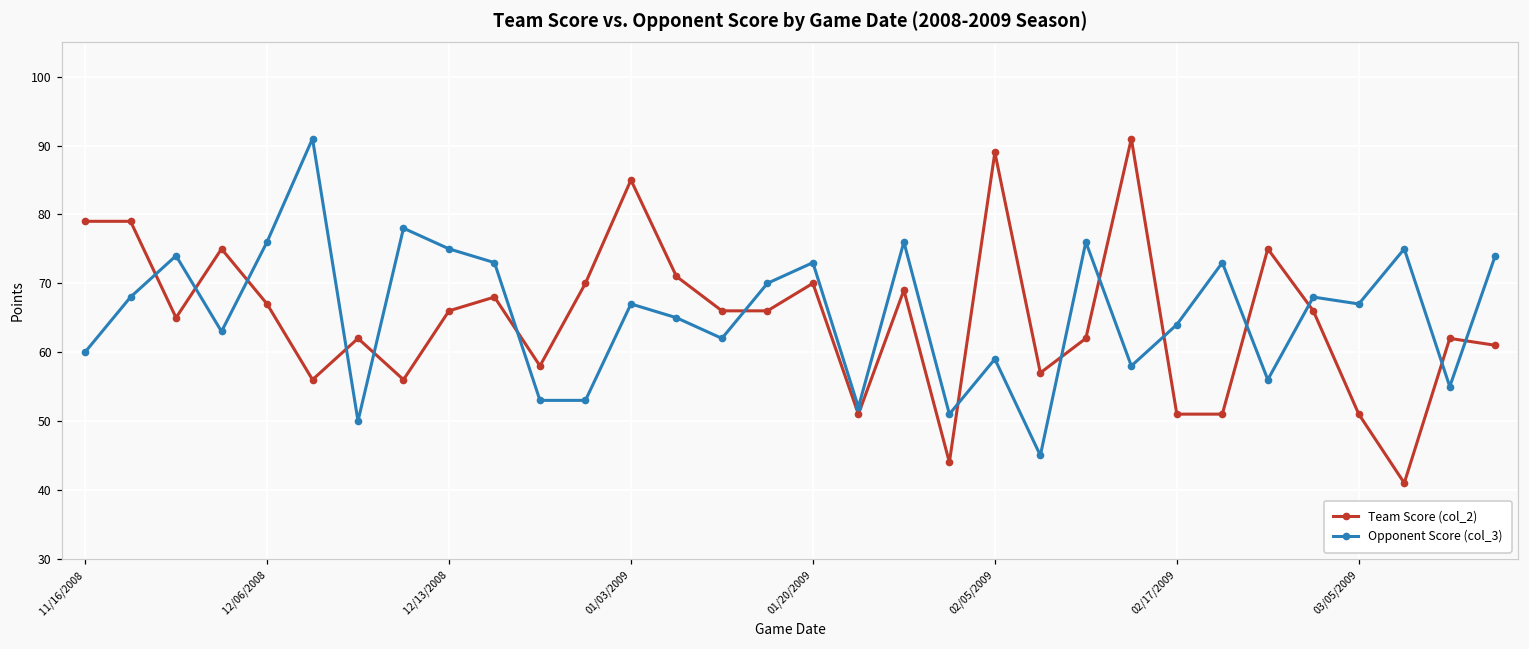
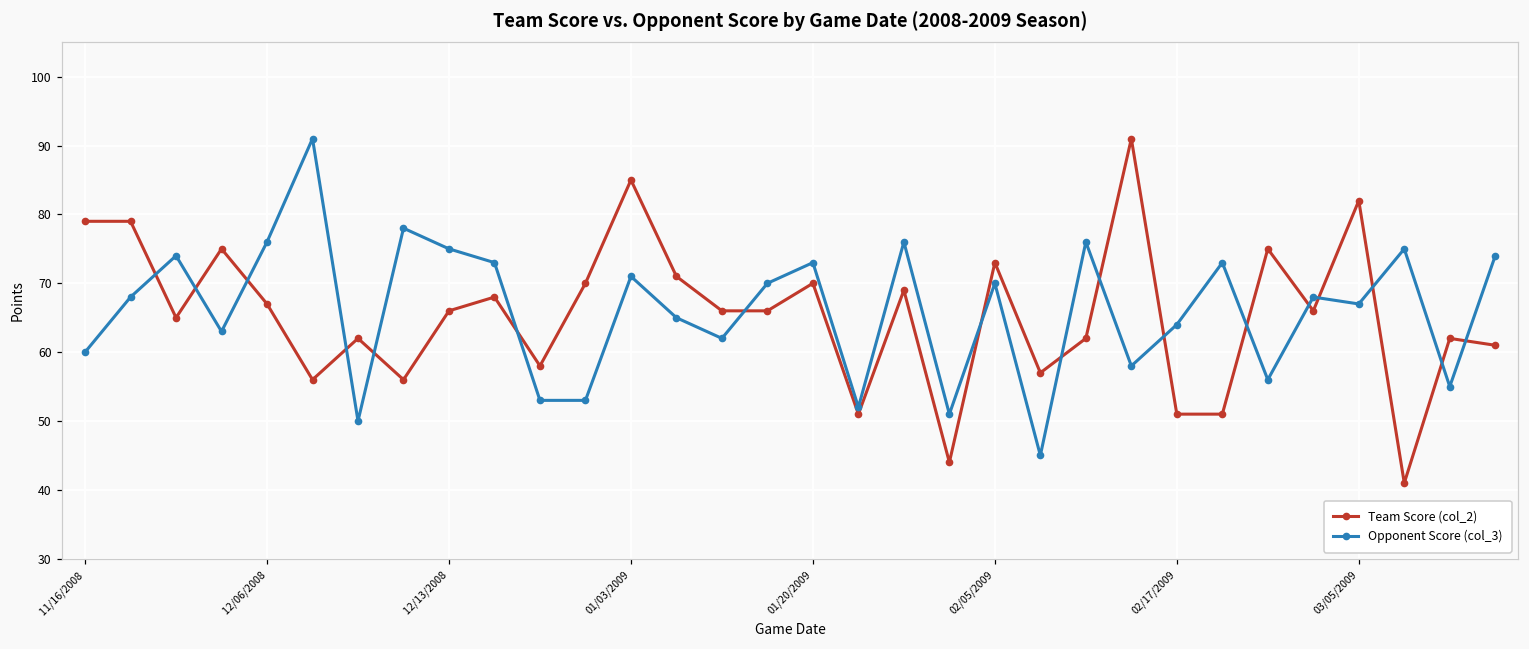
Opponent Score (col_3), 01/03/2009: 67 -> 71
Team Score (col_2), 02/05/2009: 89 -> 73
Opponent Score (col_3), 02/05/2009: 59 -> 70
Team Score (col_2), 03/05/2009: 51 -> 82
